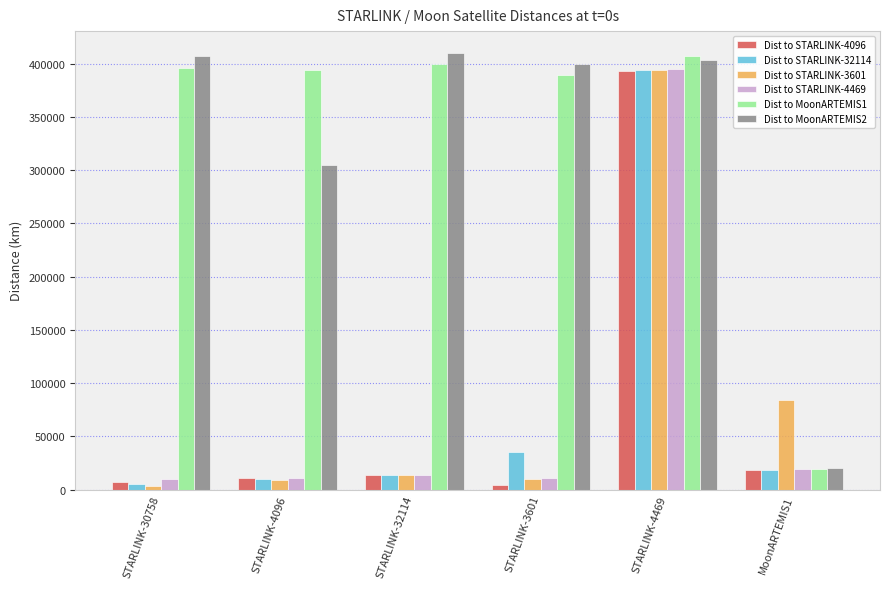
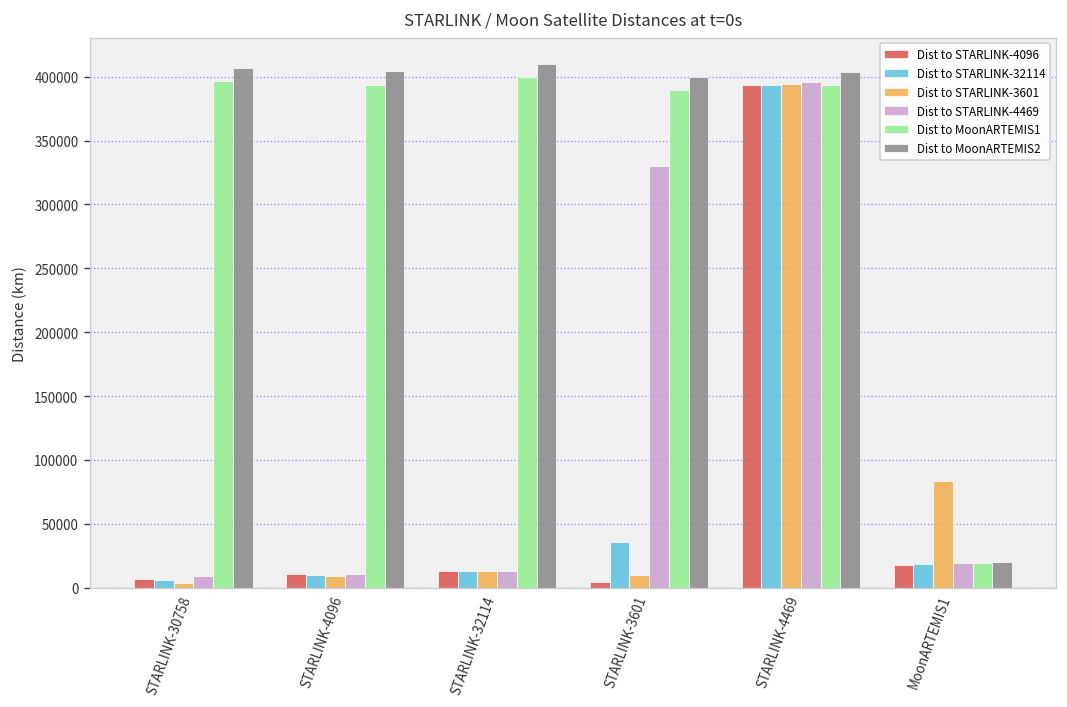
Dist to MoonARTEMIS2, STARLINK-4096: 305000 -> 404000
Dist to STARLINK-4469, STARLINK-3601: 11000 -> 330000
Dist to MoonARTEMIS1, STARLINK-4469: 407000 -> 393000
